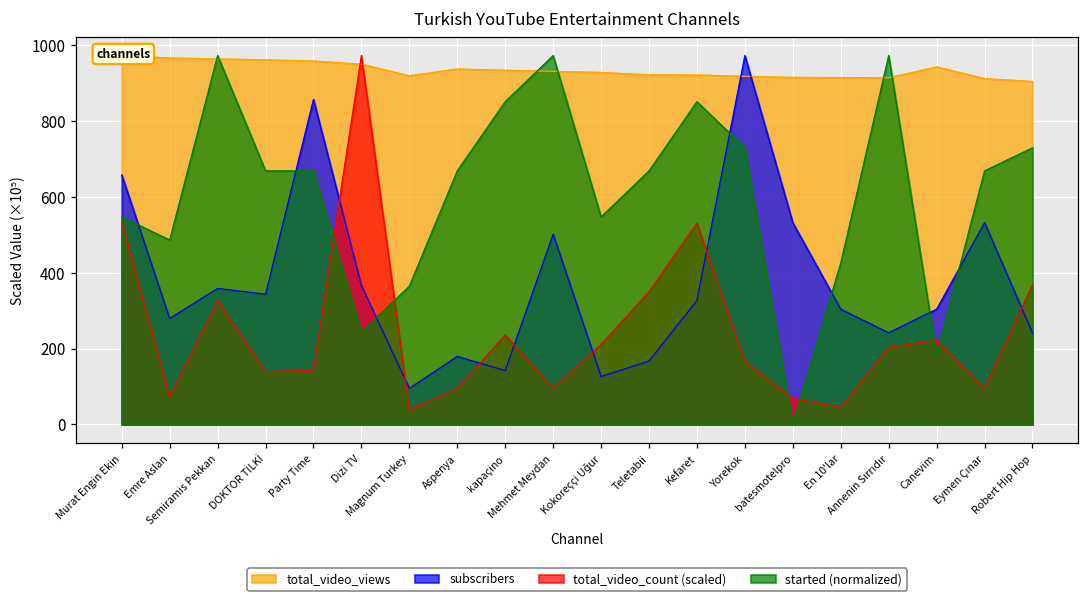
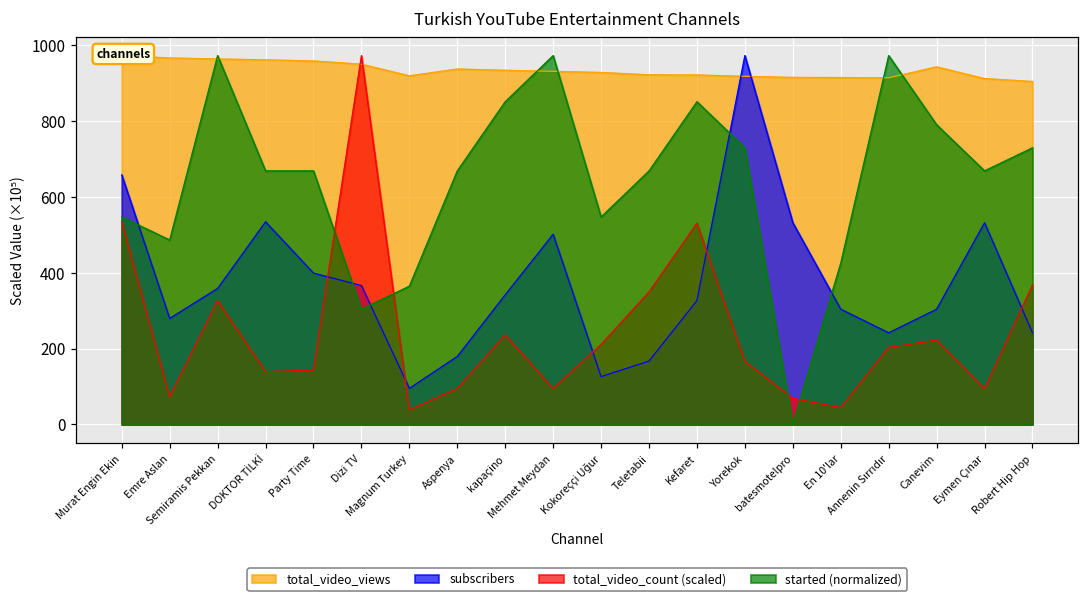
subscribers, DOKTOR TİLKİ: 340 -> 530
subscribers, Party Time: 860 -> 400
started (normalized), Dizi TV: 240 -> 300
subscribers, kapaçino: 140 -> 340
started (normalized), Canevim: 180 -> 790
